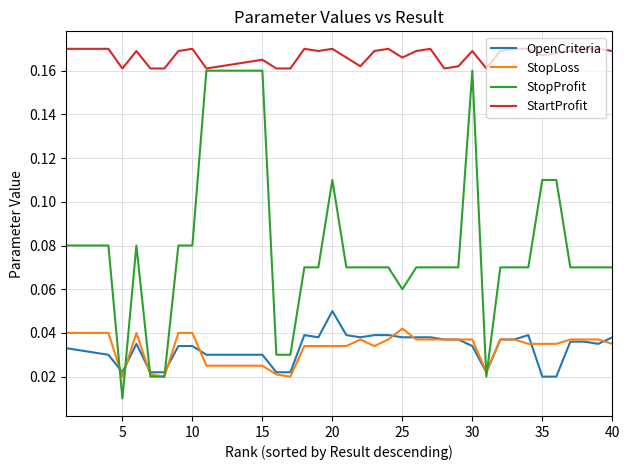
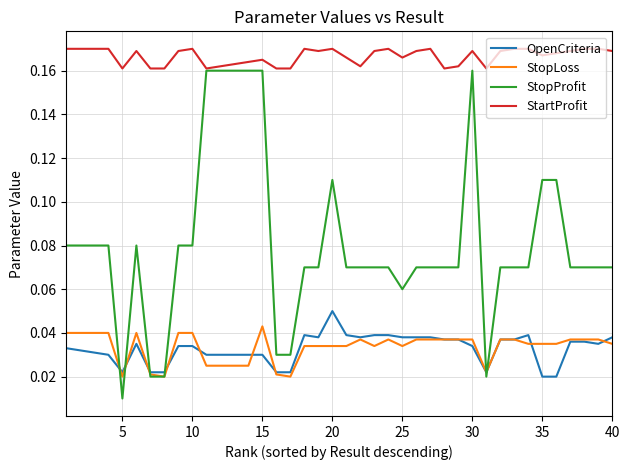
StopLoss, 15: 0.025 -> 0.043
StopLoss, 25: 0.042 -> 0.034
